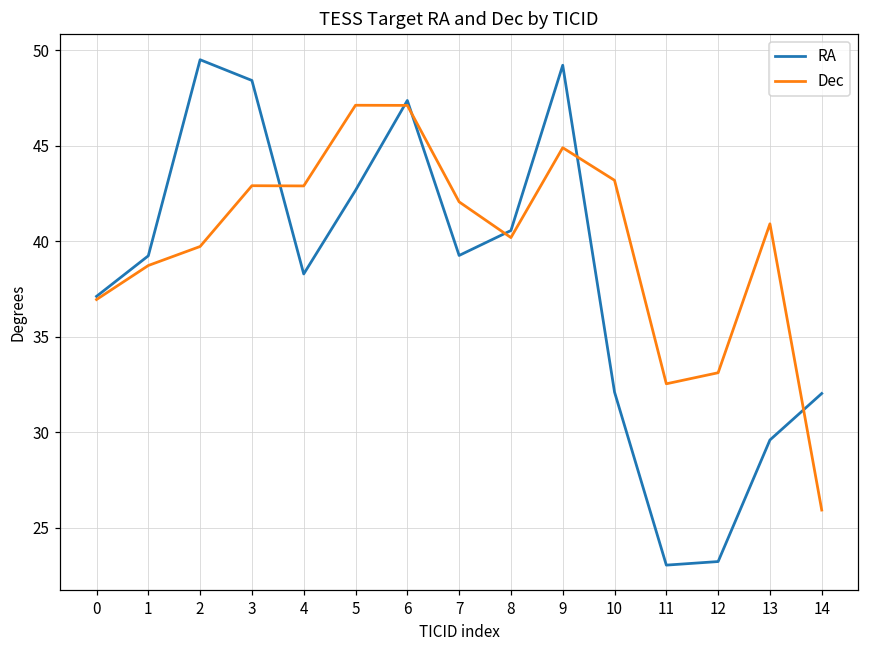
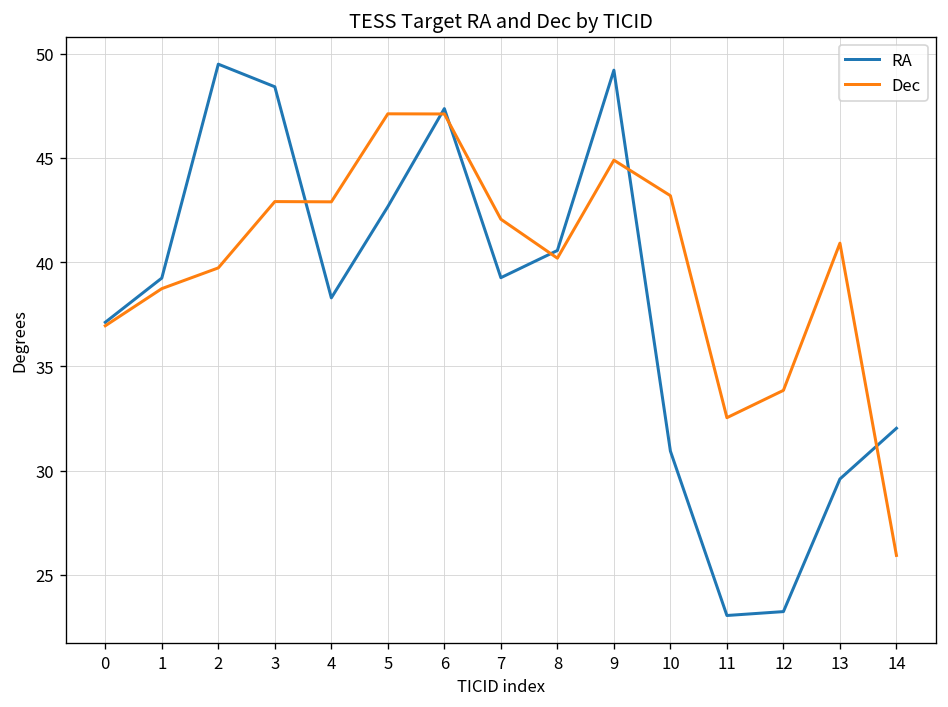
RA, 10: 32.1 -> 30.9
Dec, 12: 33.1 -> 33.9
